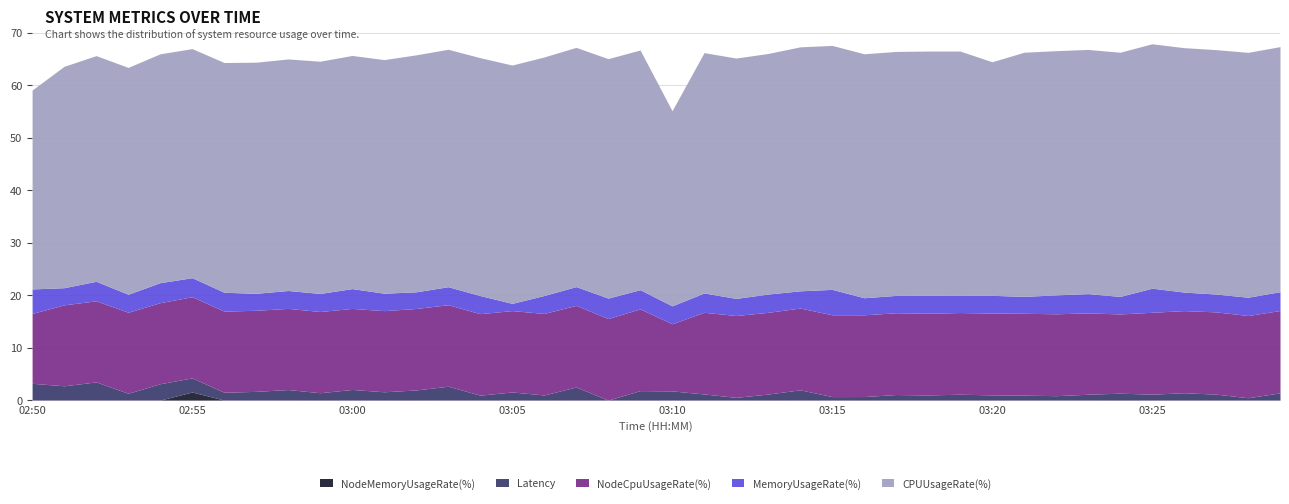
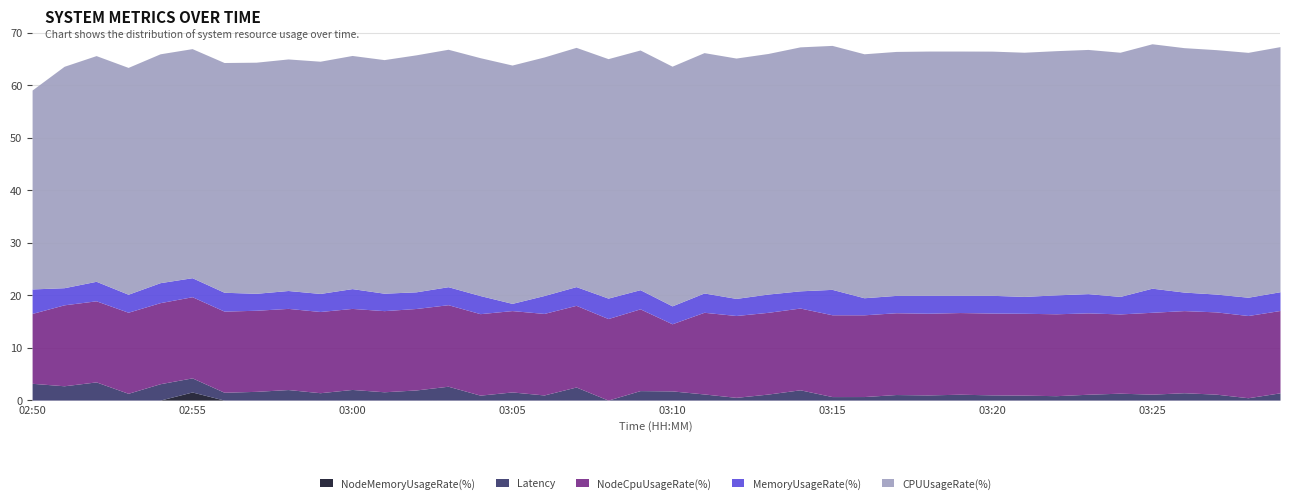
CPUUsageRate(%), 03:10: 37 -> 46
CPUUsageRate(%), 03:20: 44 -> 47
